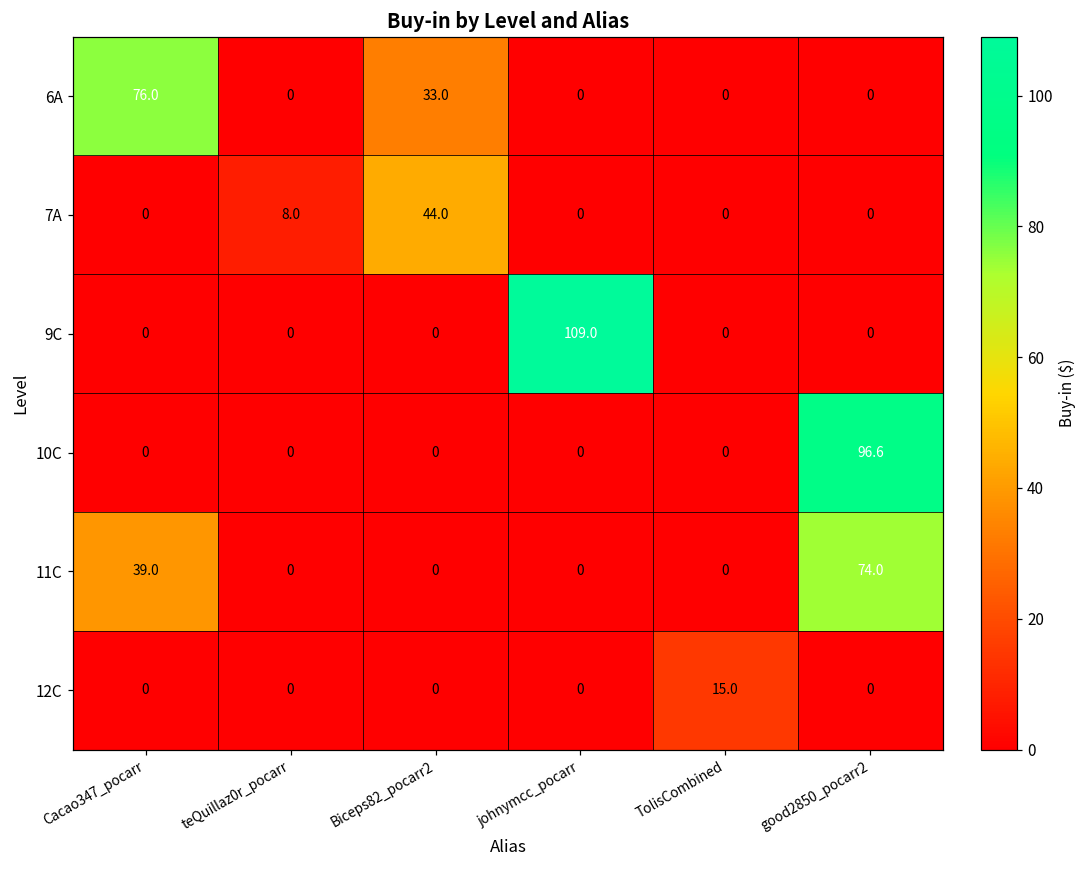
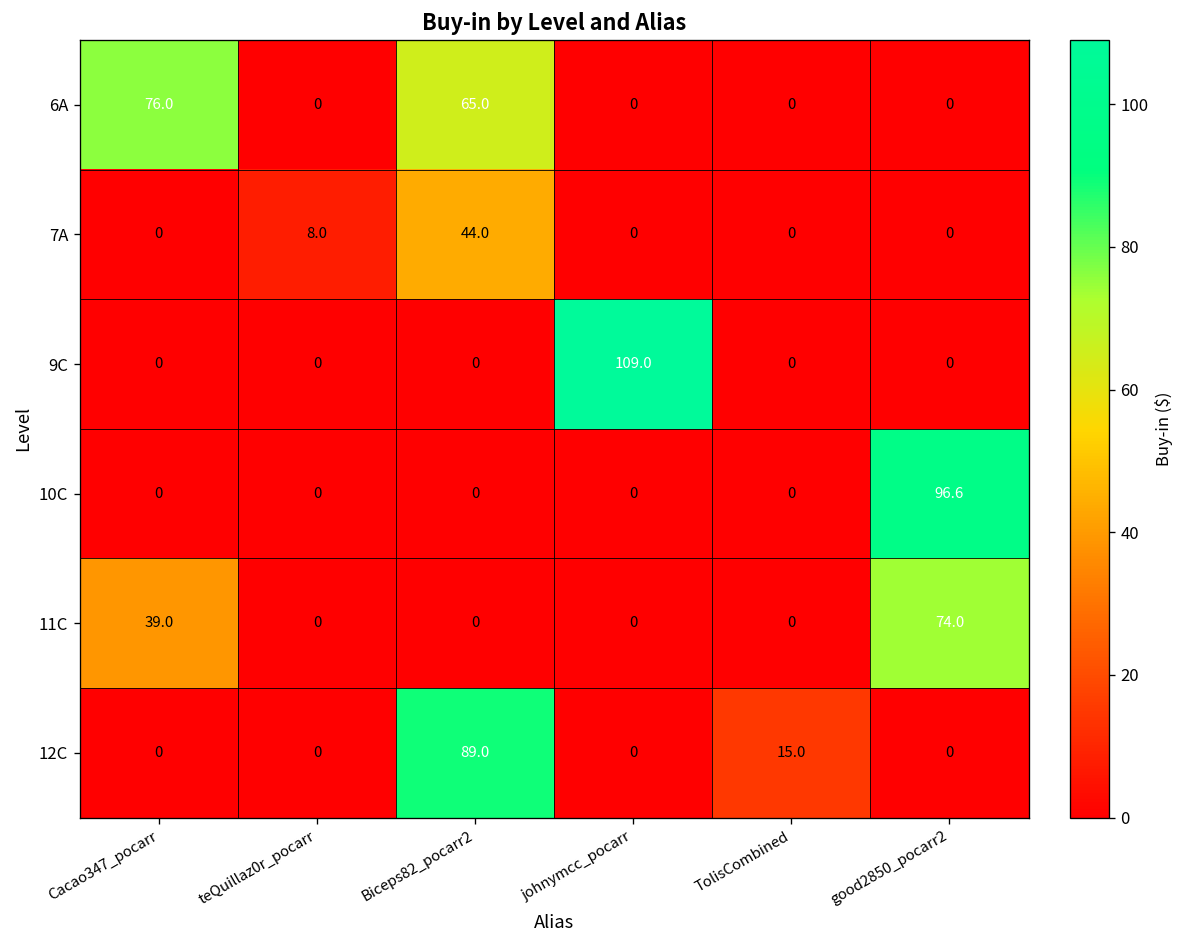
6A, Biceps82_pocarr2: 33.0 -> 65.0
12C, Biceps82_pocarr2: 0 -> 89.0
